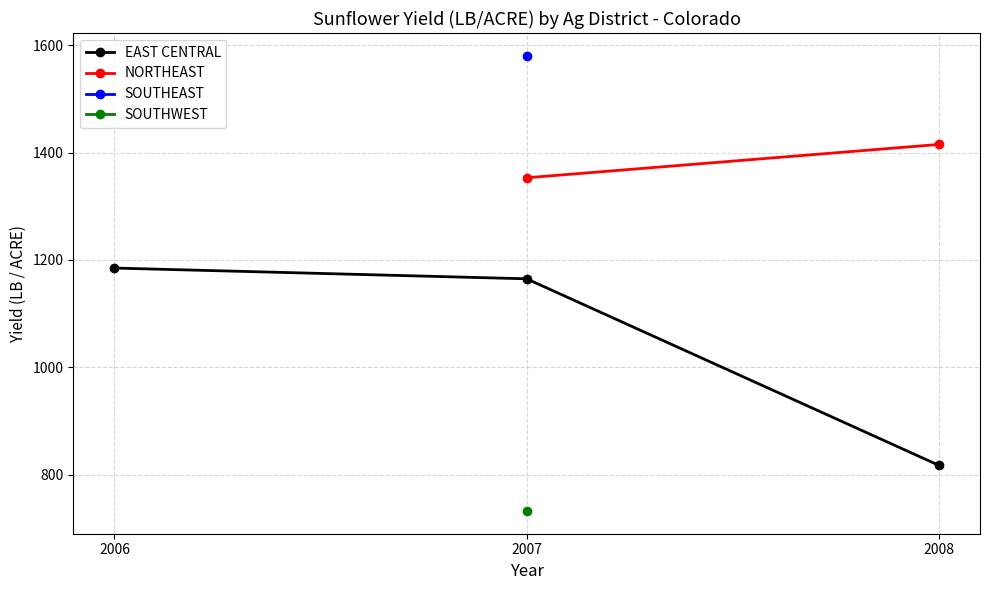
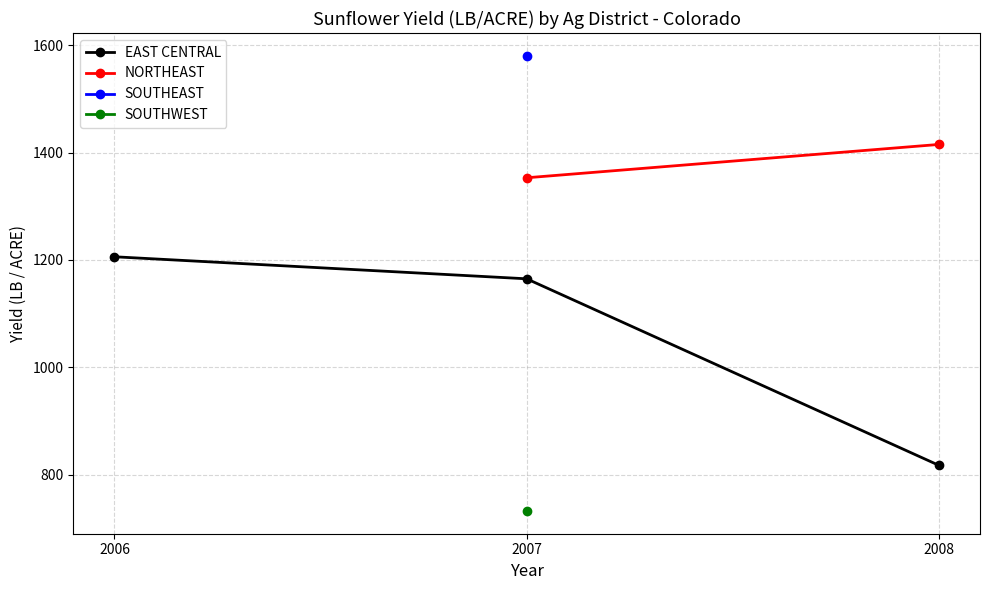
EAST CENTRAL, 2006: 1190 -> 1210
